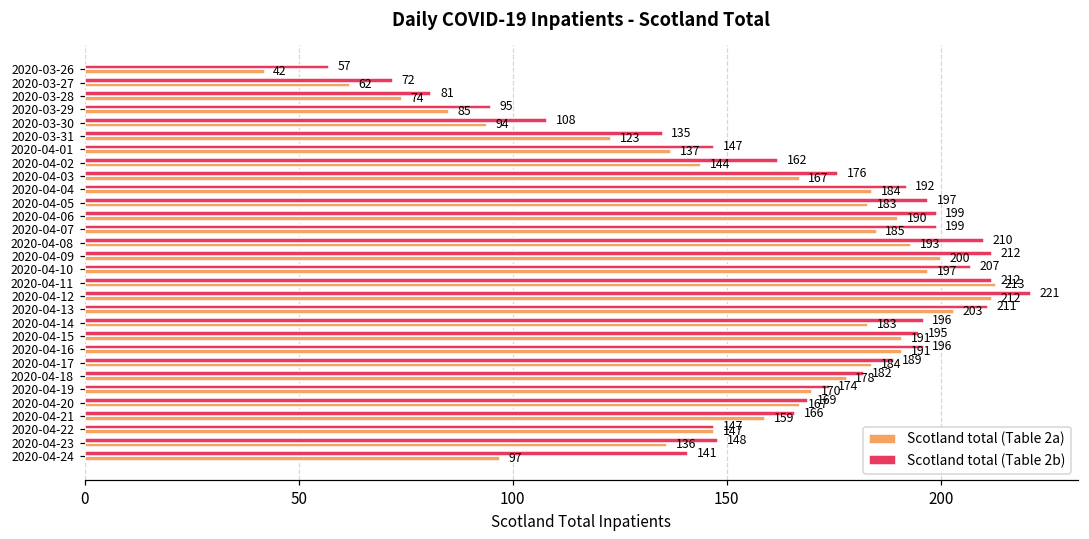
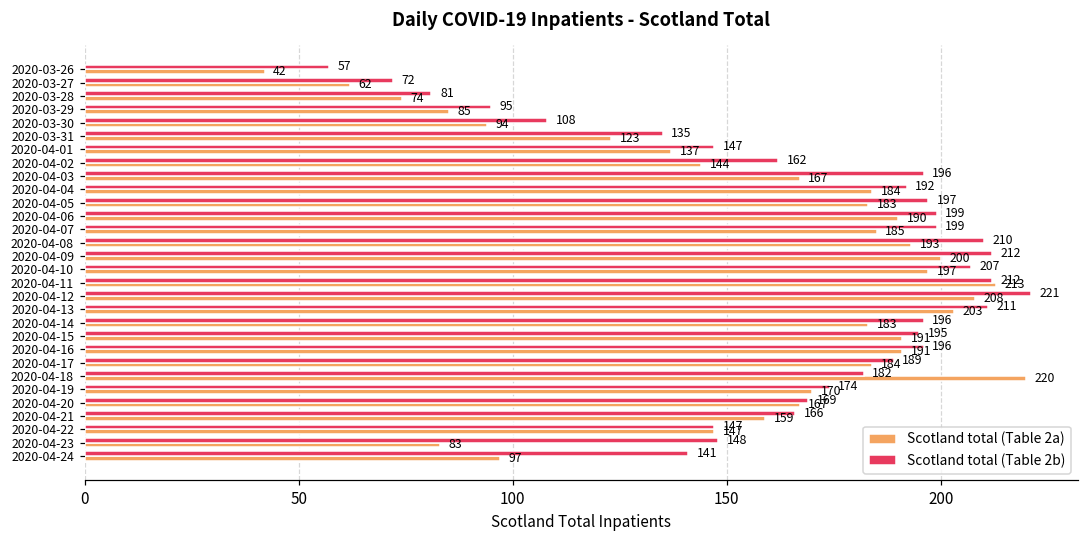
Scotland total (Table 2b), 2020-04-03: 176 -> 196
Scotland total (Table 2a), 2020-04-12: 212 -> 208
Scotland total (Table 2a), 2020-04-18: 178 -> 220
Scotland total (Table 2a), 2020-04-23: 136 -> 83
